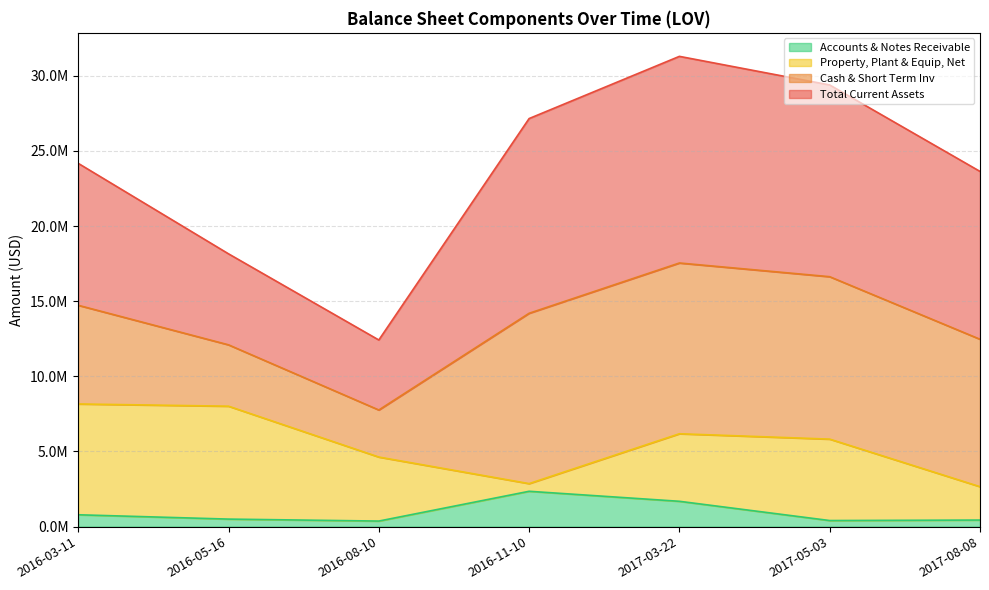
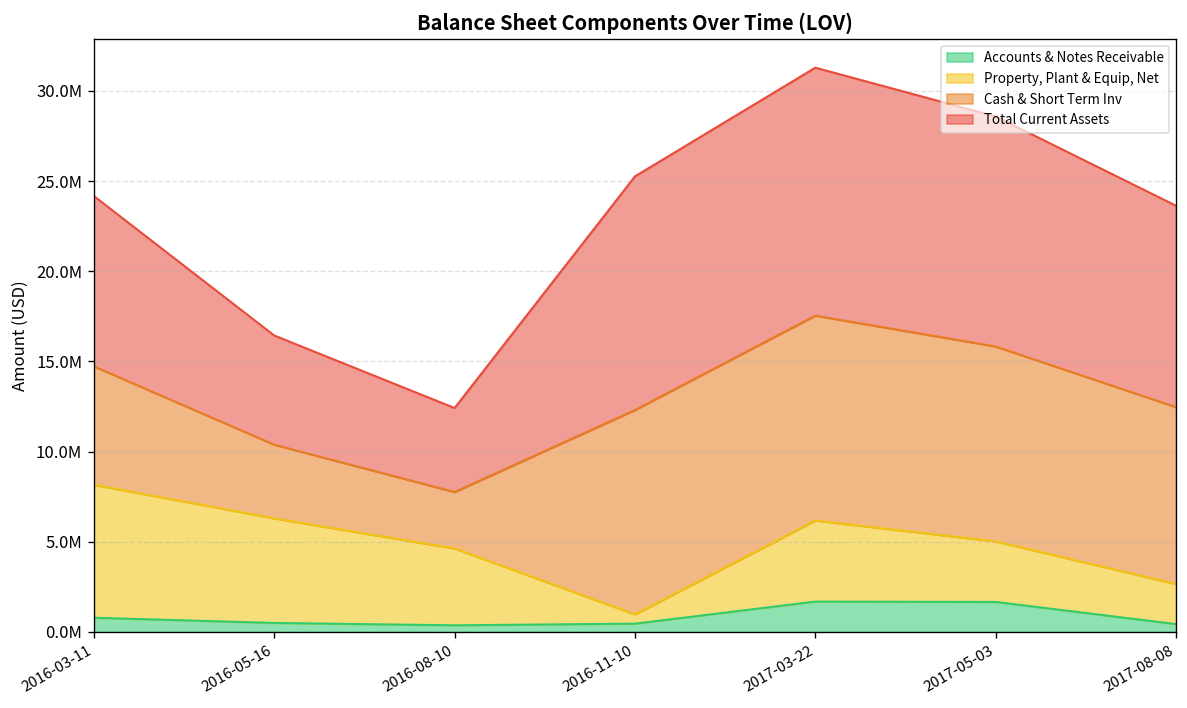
Property, Plant & Equip, Net, 2016-05-16: 7500000 -> 5800000
Accounts & Notes Receivable, 2016-11-10: 2400000 -> 500000
Accounts & Notes Receivable, 2017-05-03: 400000 -> 1700000
Property, Plant & Equip, Net, 2017-05-03: 5400000 -> 3400000
